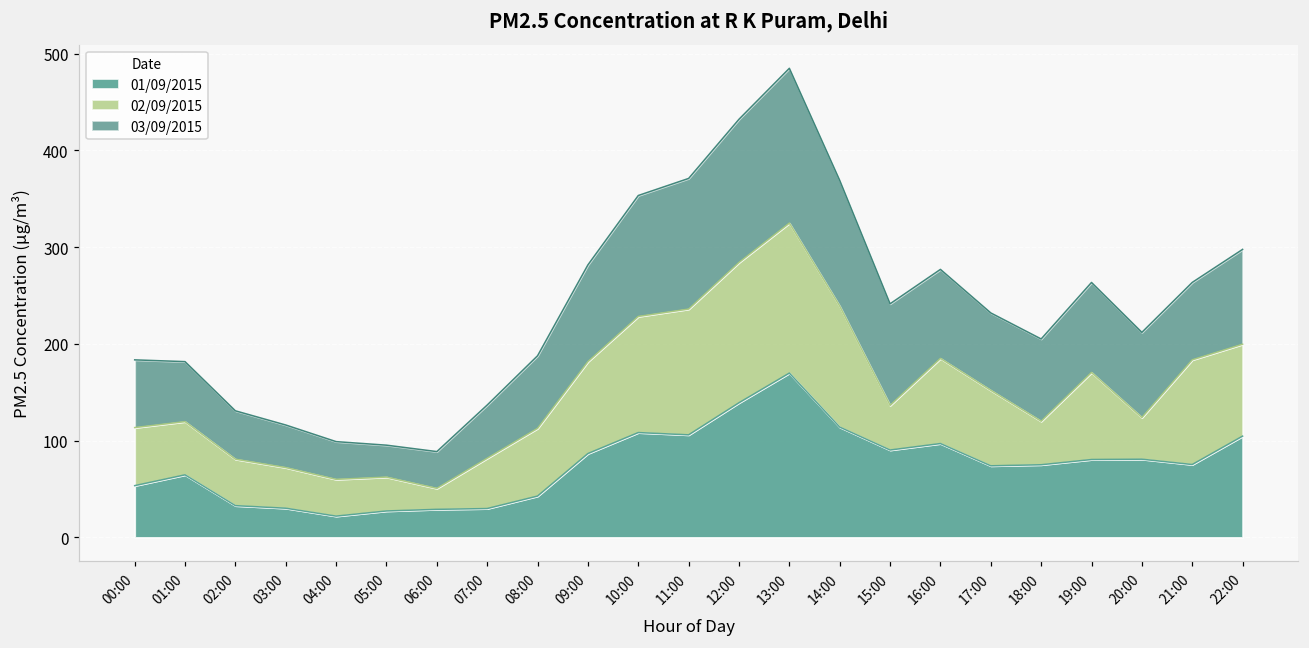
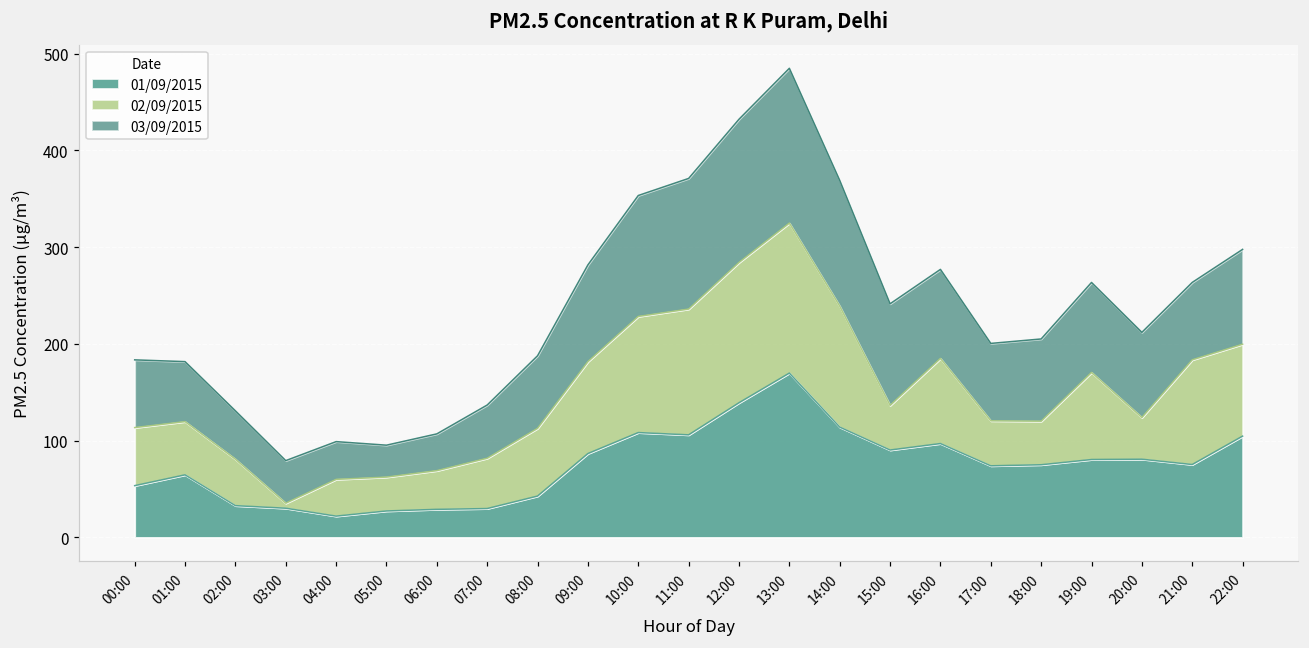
02/09/2015, 03:00: 40 -> 10
02/09/2015, 06:00: 20 -> 40
02/09/2015, 17:00: 80 -> 50
